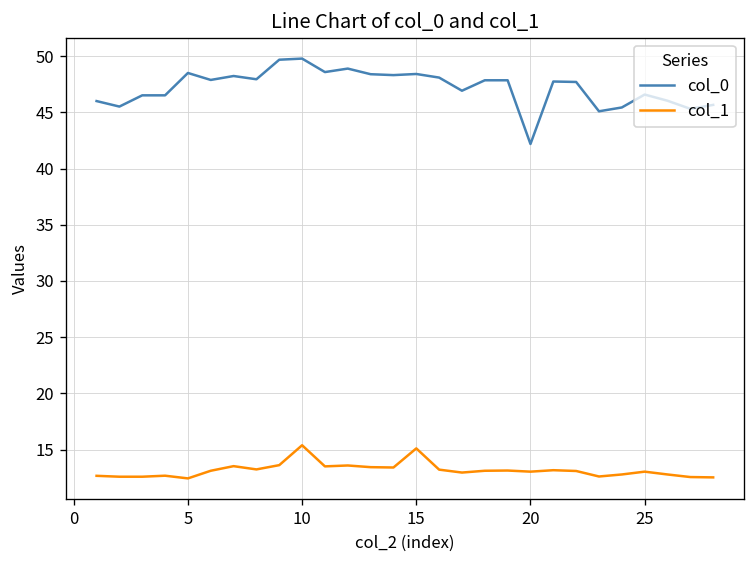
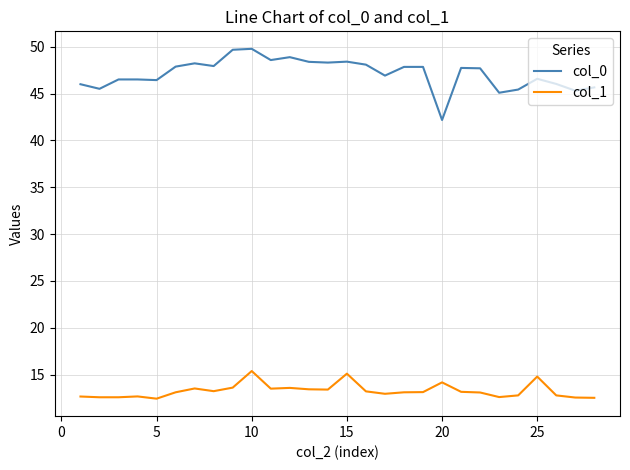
col_0, 5: 49 -> 46
col_1, 20: 13 -> 14
col_1, 25: 13 -> 15
